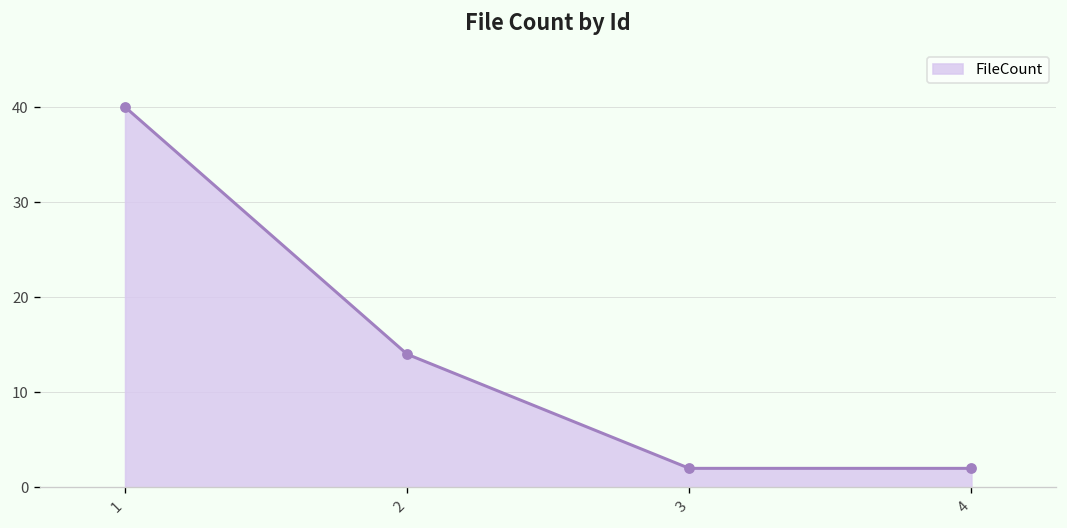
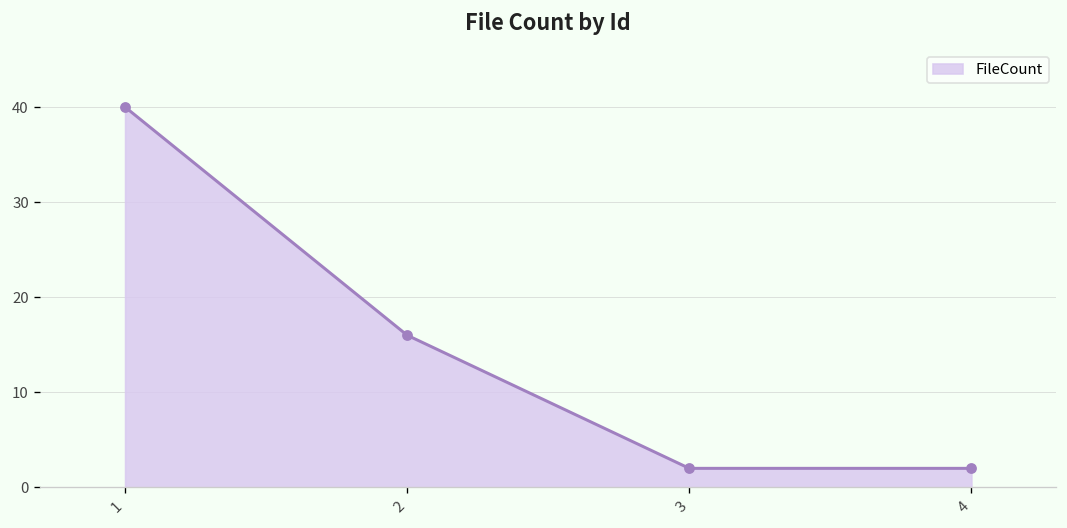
2: 14 -> 16
